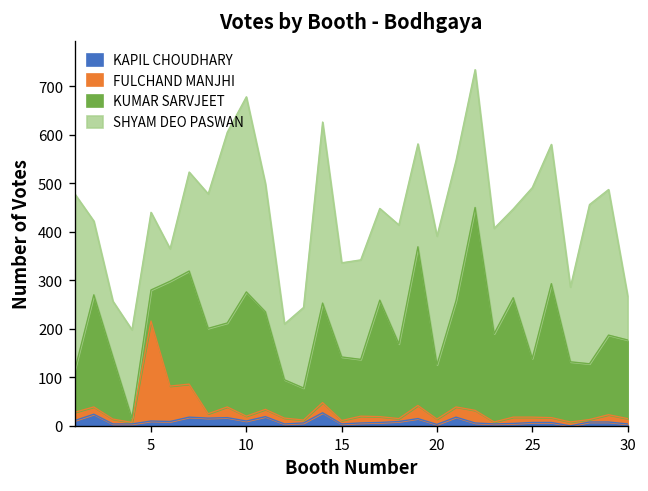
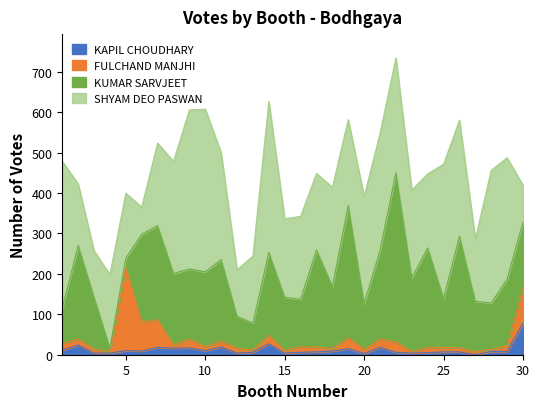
KUMAR SARVJEET, 5: 60 -> 20
KUMAR SARVJEET, 10: 260 -> 190
SHYAM DEO PASWAN, 25: 350 -> 330
KAPIL CHOUDHARY, 30: 0 -> 80
FULCHAND MANJHI, 30: 10 -> 90
